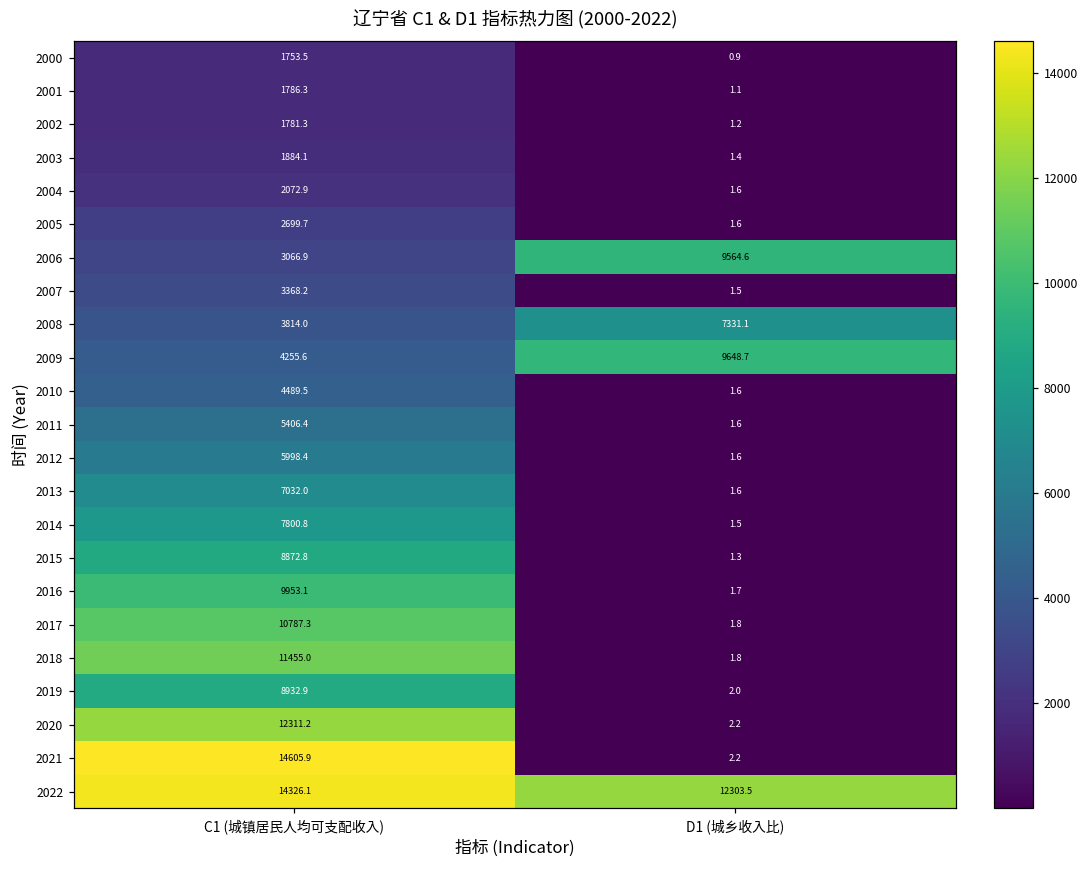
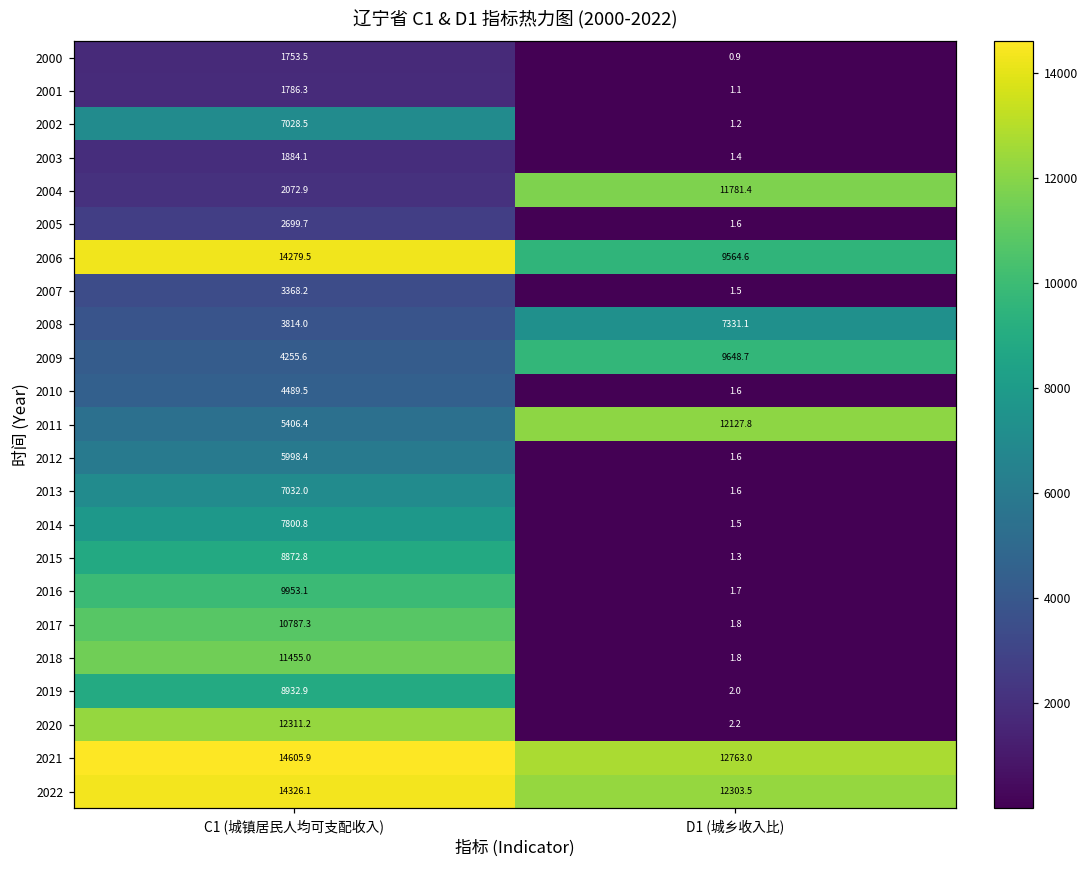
2002, C1 (城镇居民人均可支配收入): 1781.3 -> 7028.5
2004, D1 (城乡收入比): 1.6 -> 11781.4
2006, C1 (城镇居民人均可支配收入): 3066.9 -> 14279.5
2011, D1 (城乡收入比): 1.6 -> 12127.8
2021, D1 (城乡收入比): 2.2 -> 12763.0
